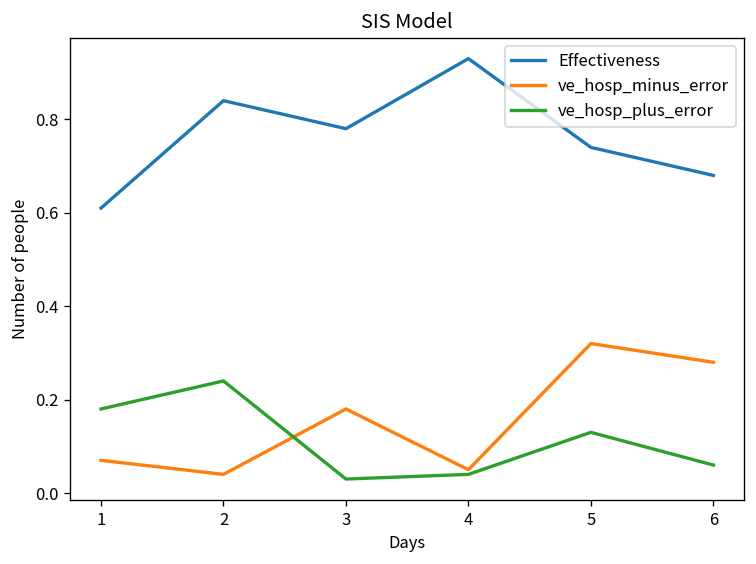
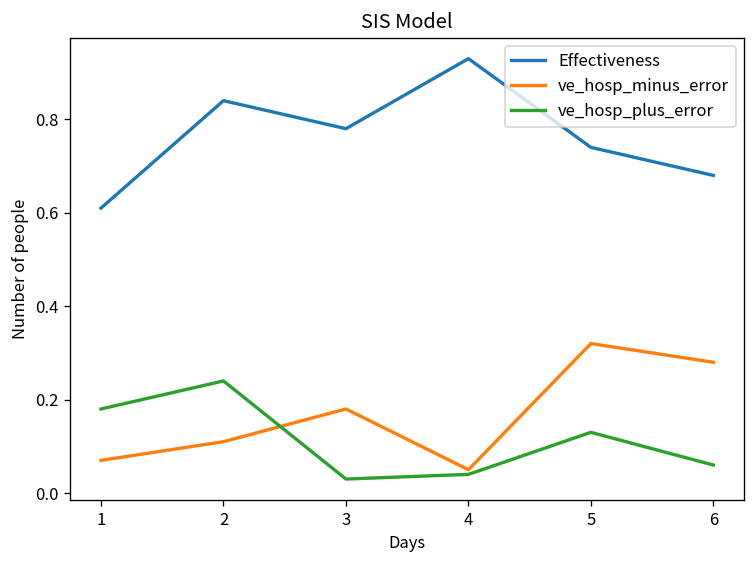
ve_hosp_minus_error, 2: 0.04 -> 0.11
